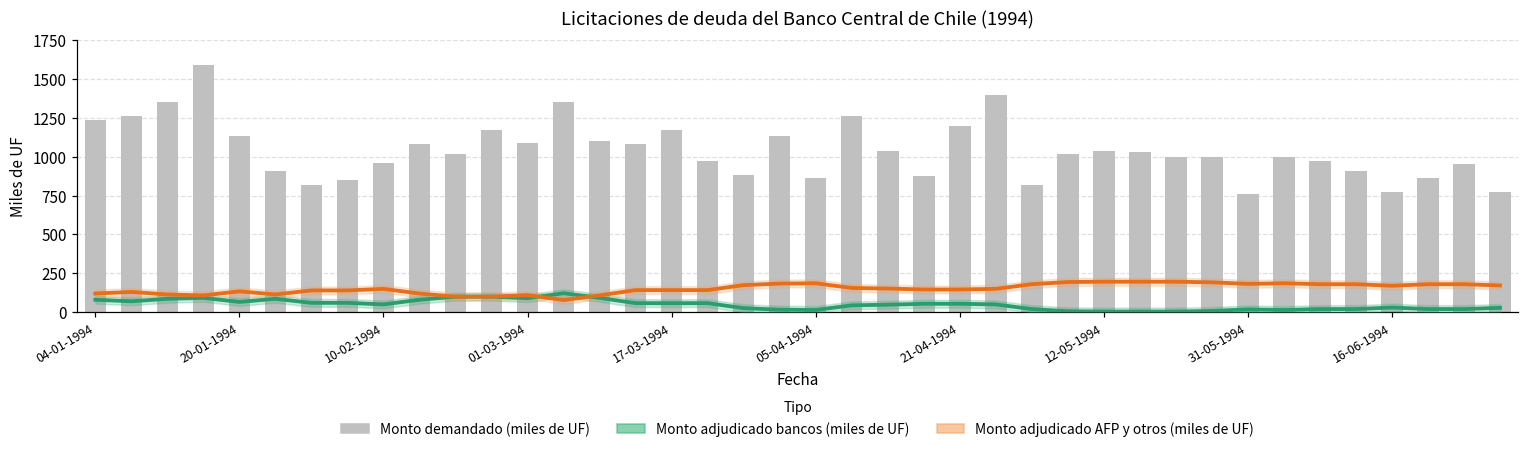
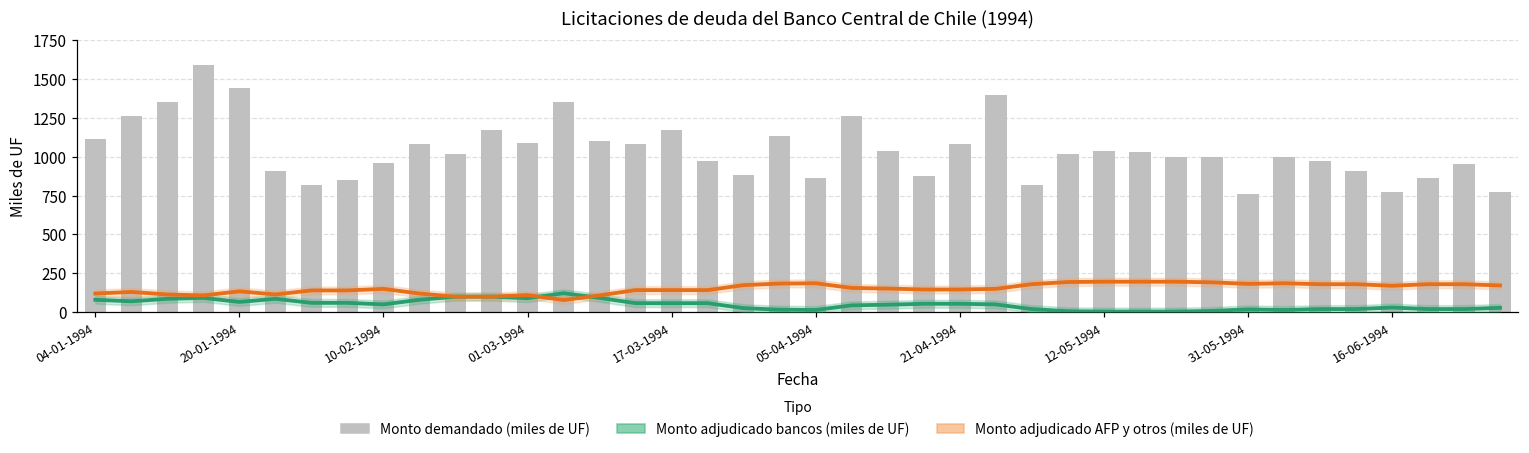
Monto demandado (miles de UF), 04-01-1994: 1240 -> 1110
Monto demandado (miles de UF), 20-01-1994: 1140 -> 1440
Monto demandado (miles de UF), 21-04-1994: 1200 -> 1090
